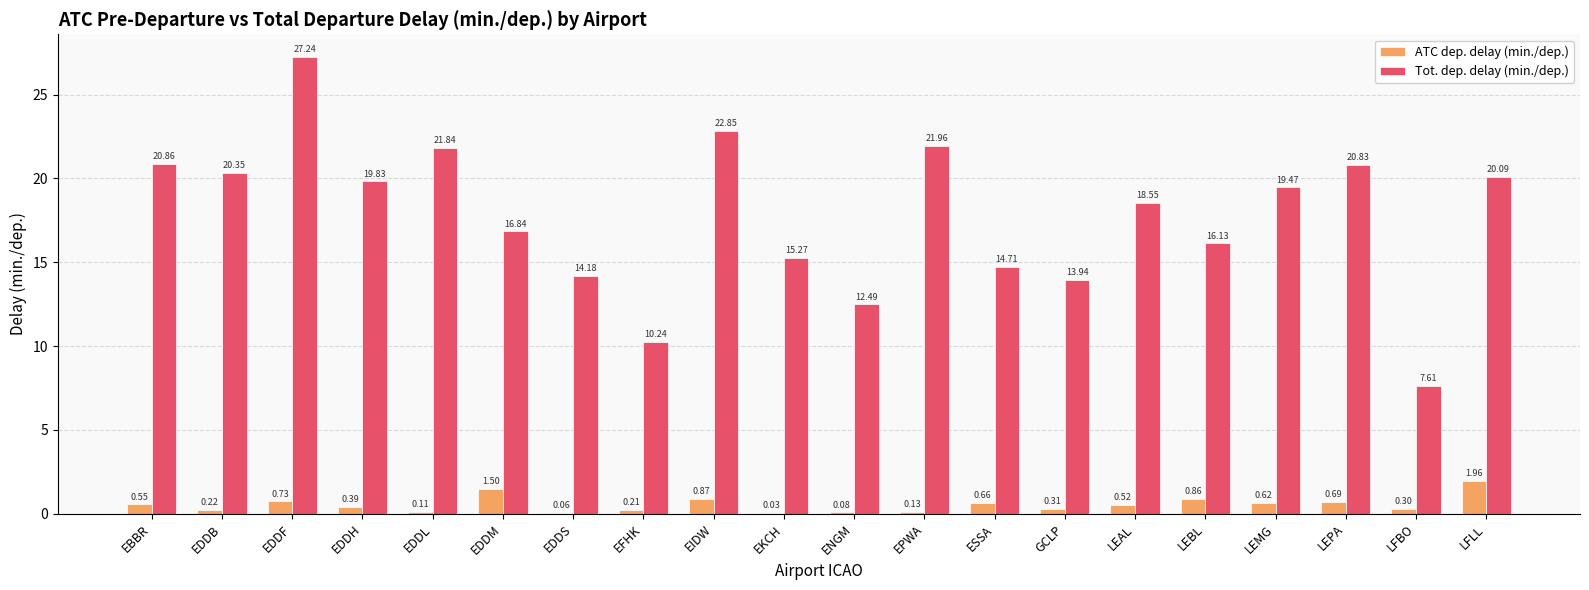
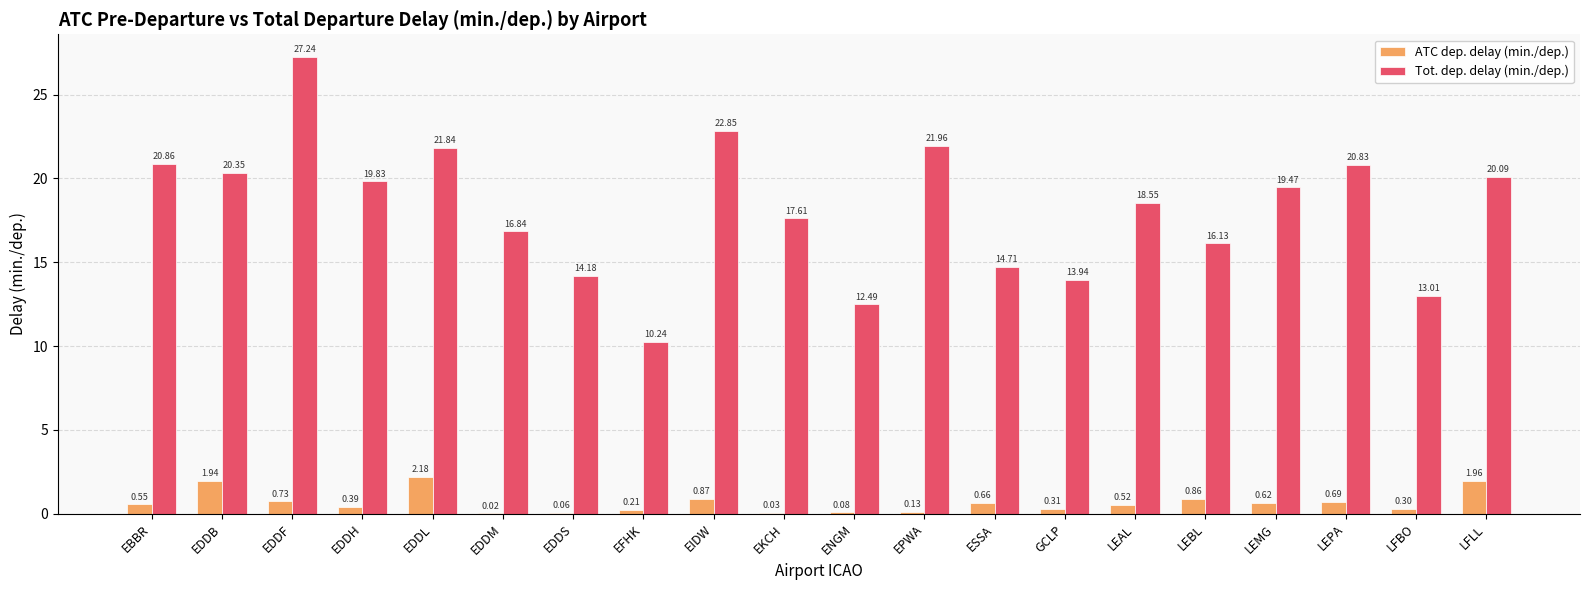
ATC dep. delay (min./dep.), EDDB: 0.22 -> 1.94
ATC dep. delay (min./dep.), EDDL: 0.11 -> 2.18
ATC dep. delay (min./dep.), EDDM: 1.50 -> 0.02
Tot. dep. delay (min./dep.), EKCH: 15.27 -> 17.61
Tot. dep. delay (min./dep.), LFBO: 7.61 -> 13.01
